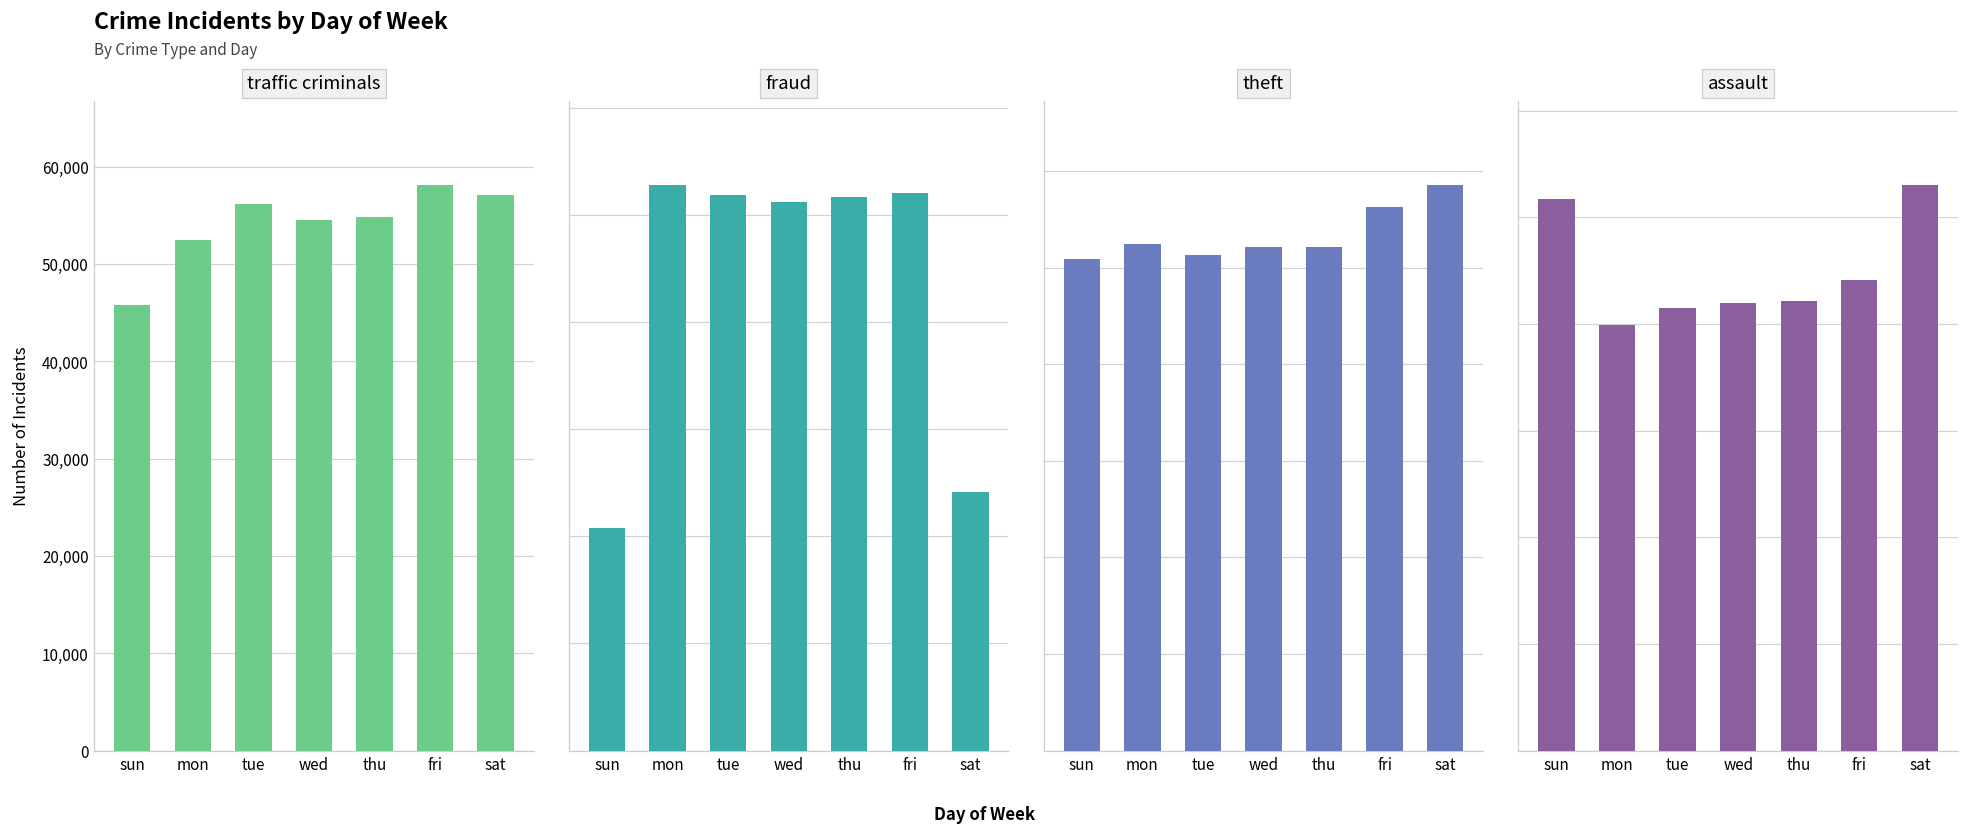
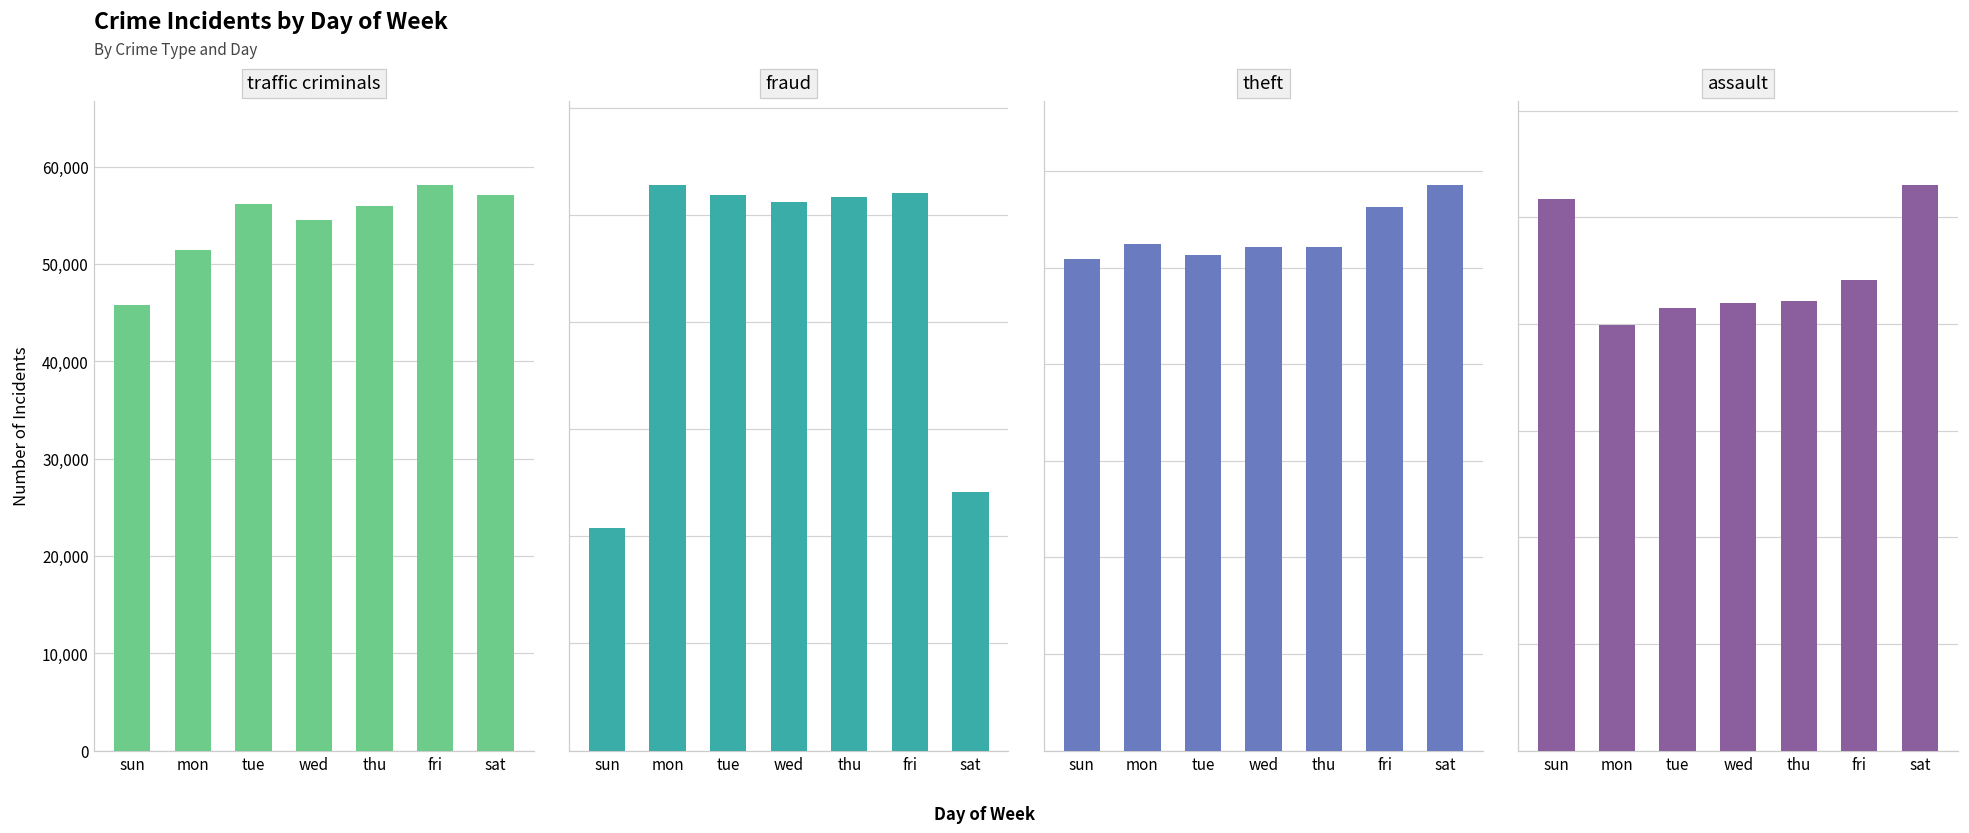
traffic criminals, mon: 52,000 -> 51,000
traffic criminals, thu: 55,000 -> 56,000
